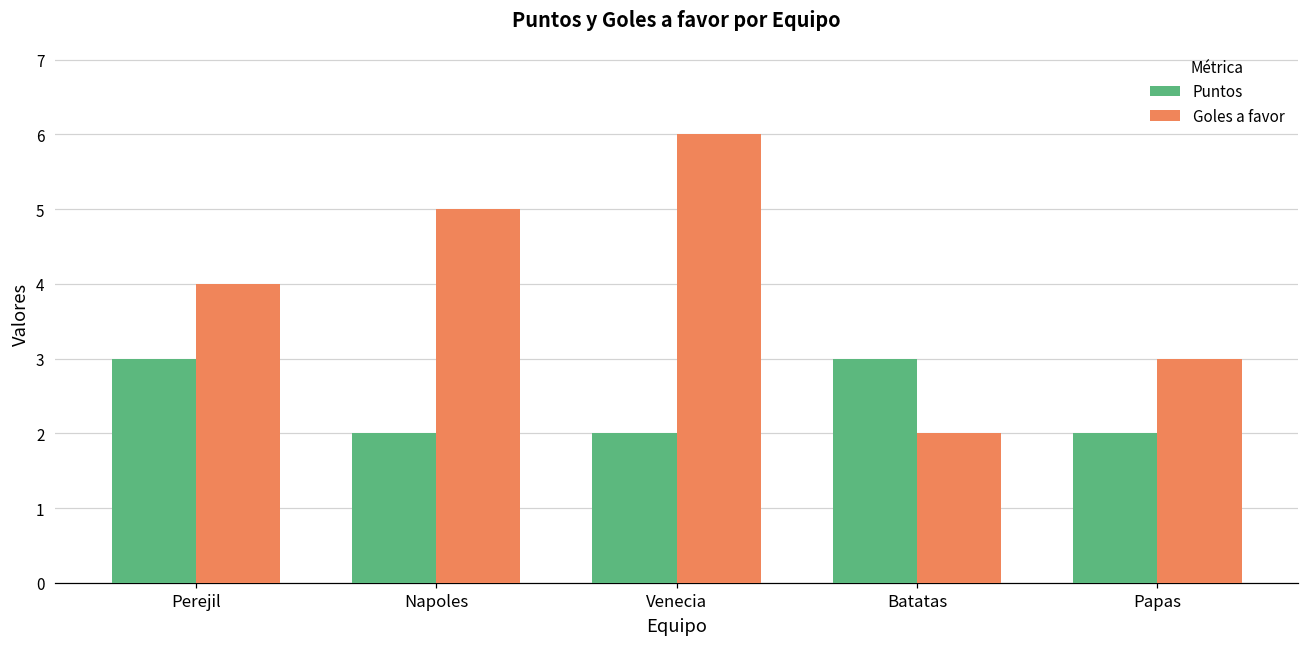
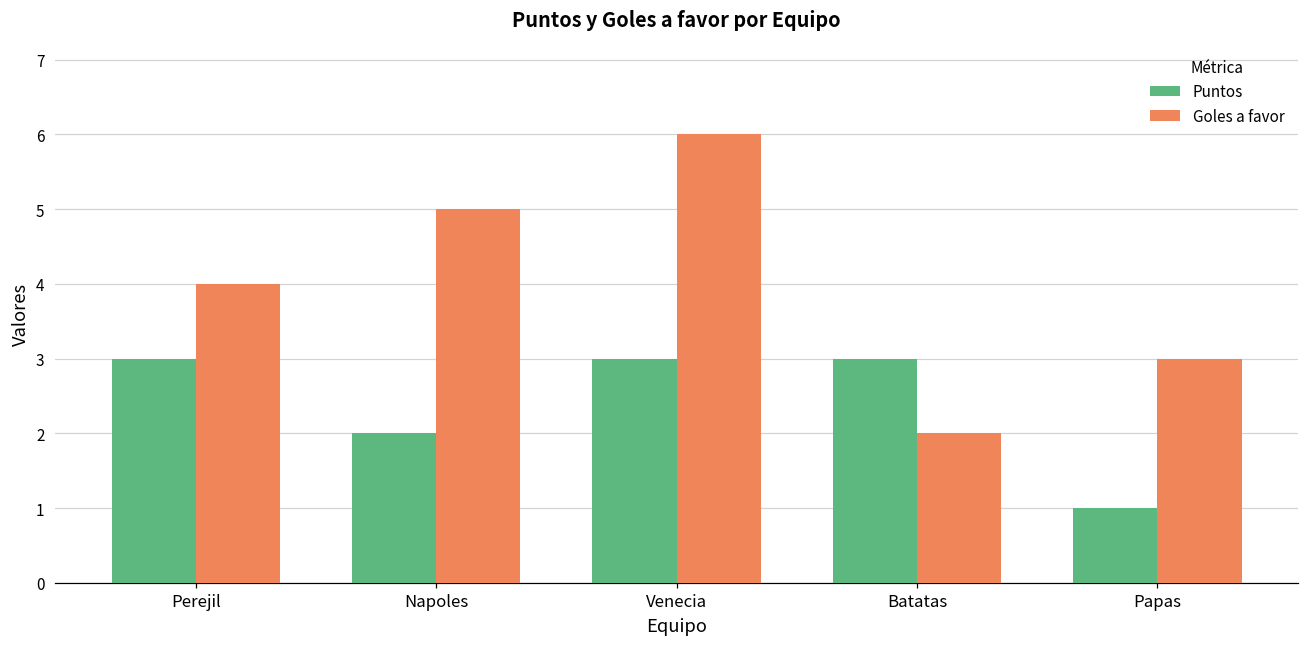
Puntos, Venecia: 2 -> 3
Puntos, Papas: 2 -> 1
